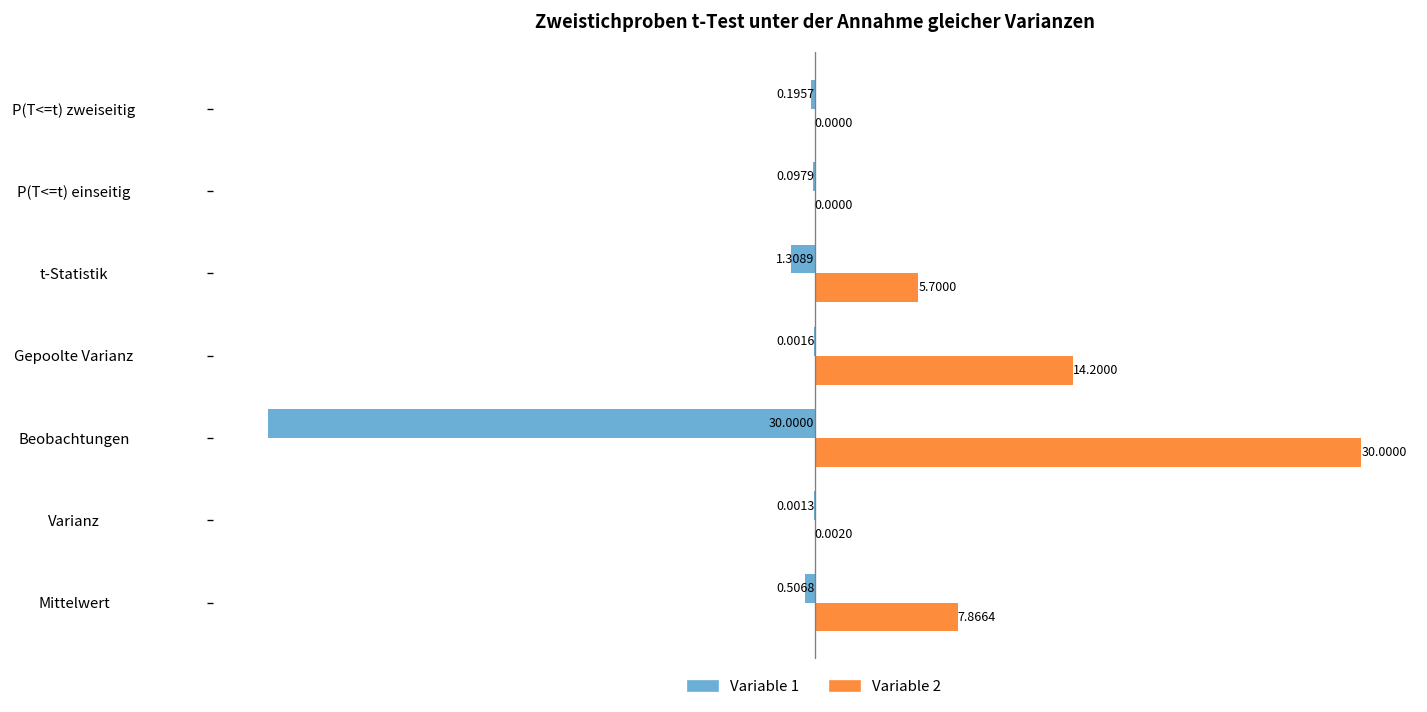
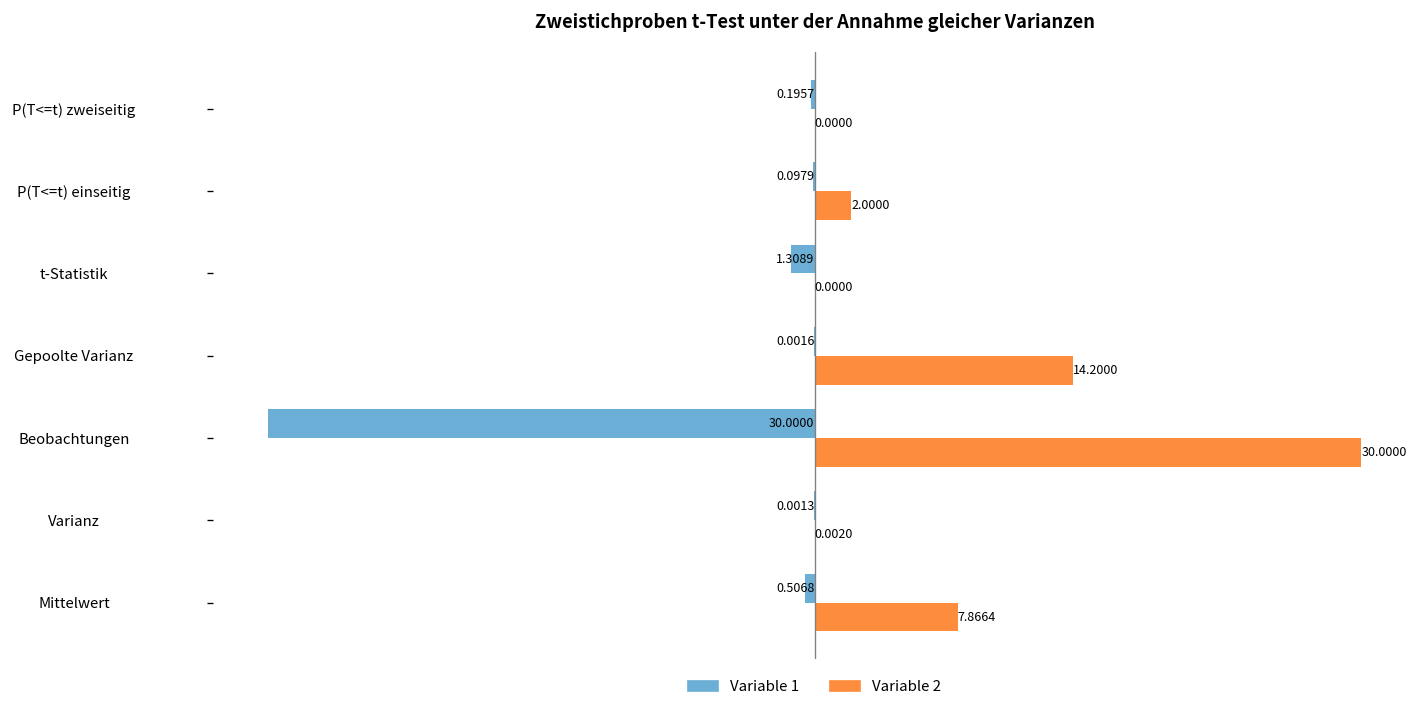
Variable 2, P(T<=t) einseitig: 0.0000 -> 2.0000
Variable 2, t-Statistik: 5.7000 -> 0.0000
